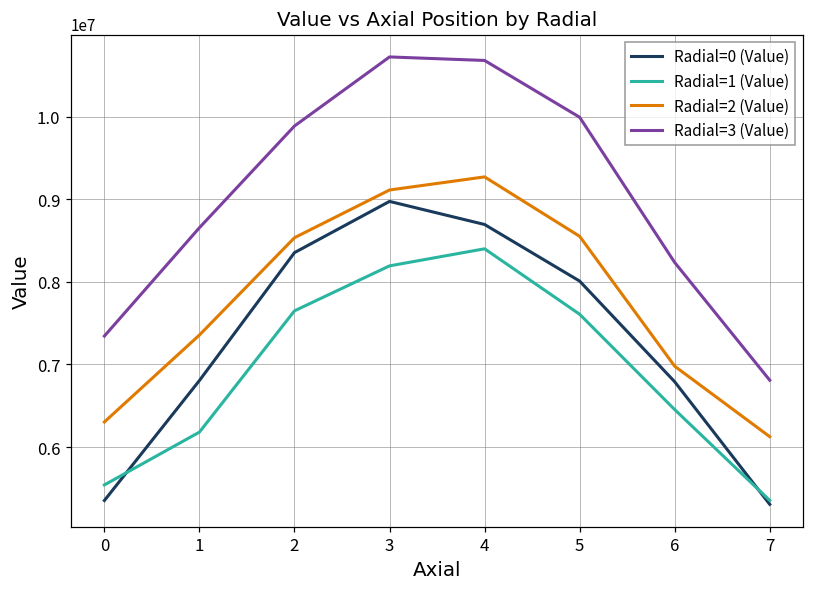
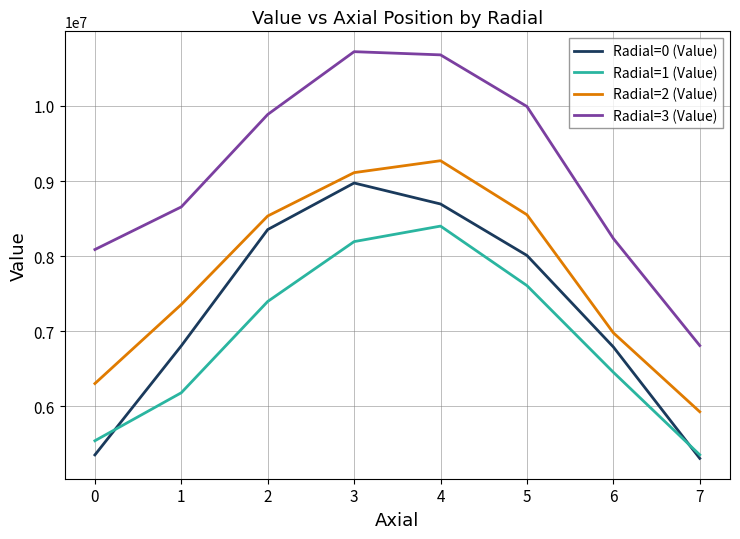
Radial=3 (Value), 0: 7300000 -> 8100000
Radial=1 (Value), 2: 7600000 -> 7400000
Radial=2 (Value), 7: 6100000 -> 5900000
